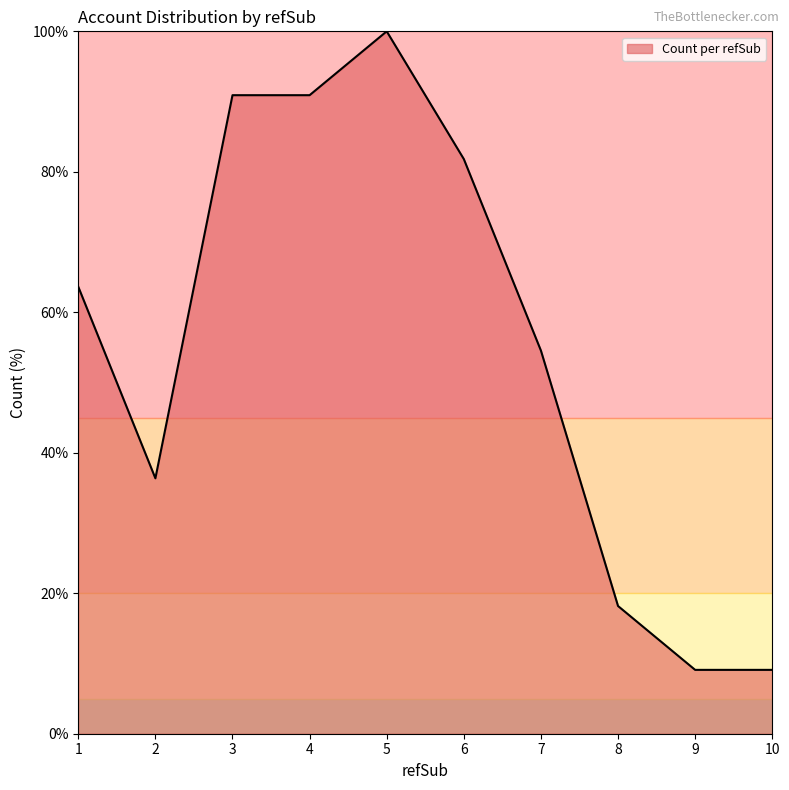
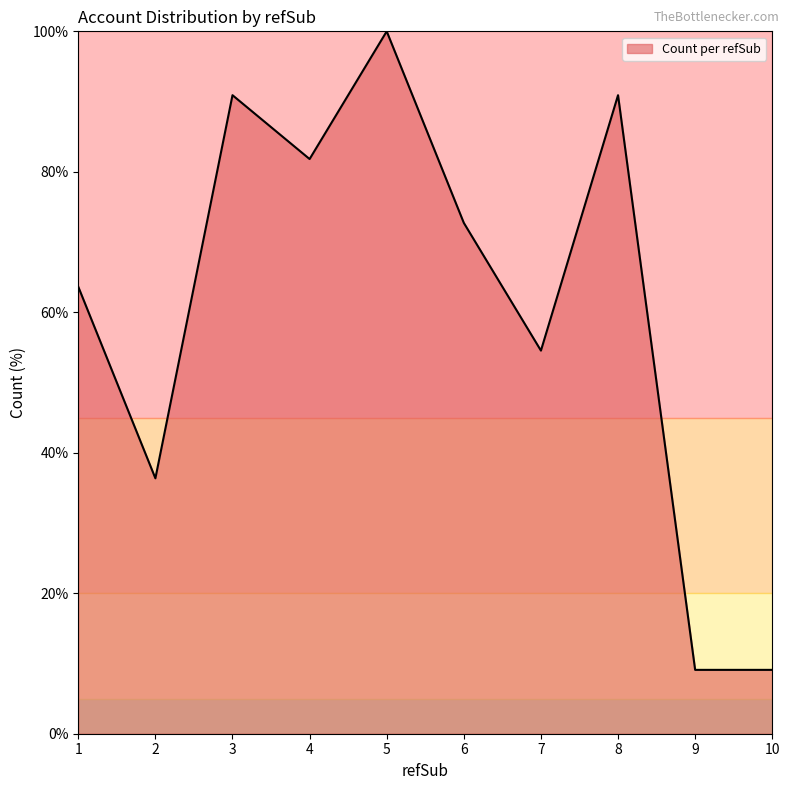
4: 91% -> 82%
6: 82% -> 73%
8: 18% -> 91%
